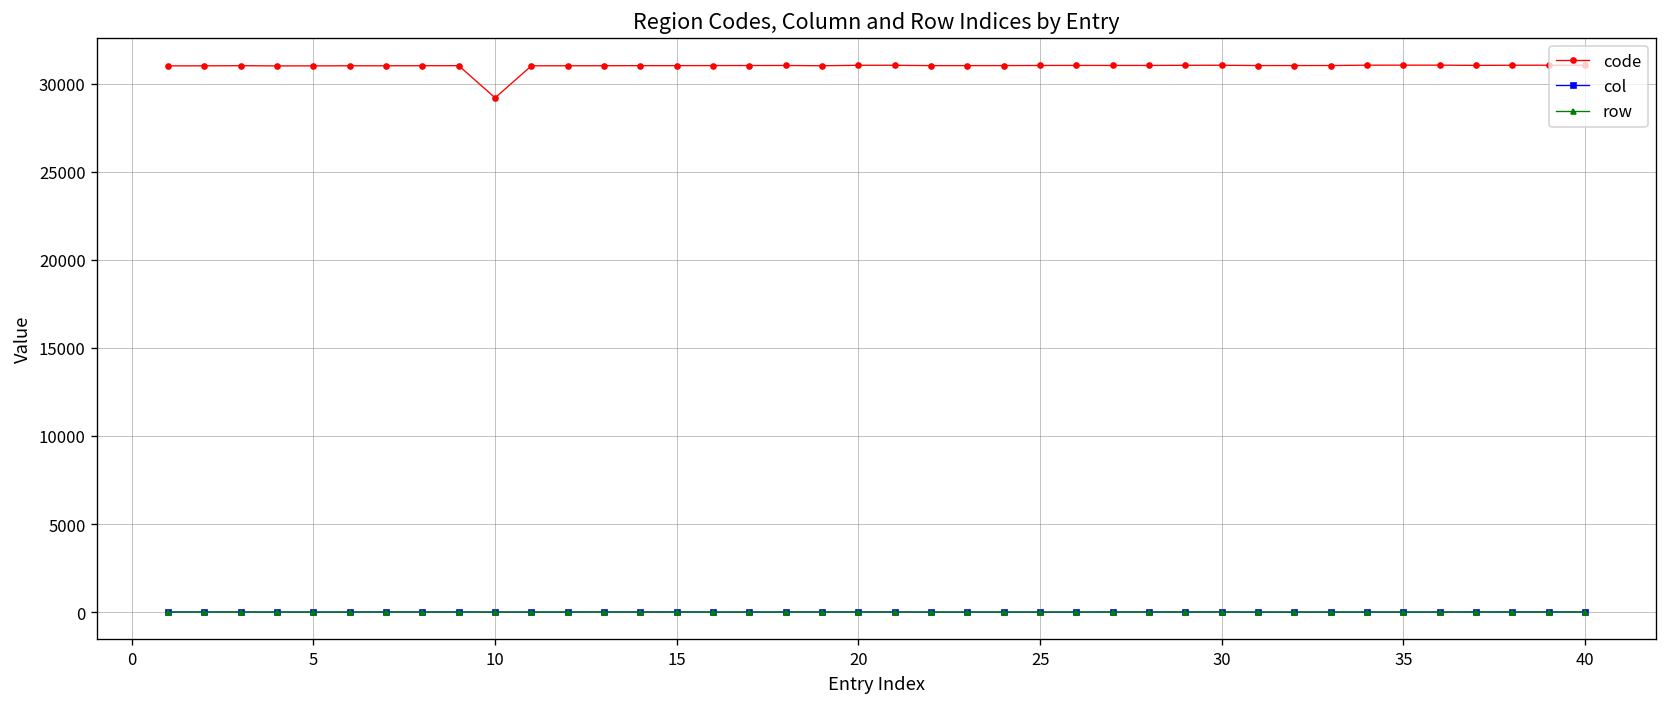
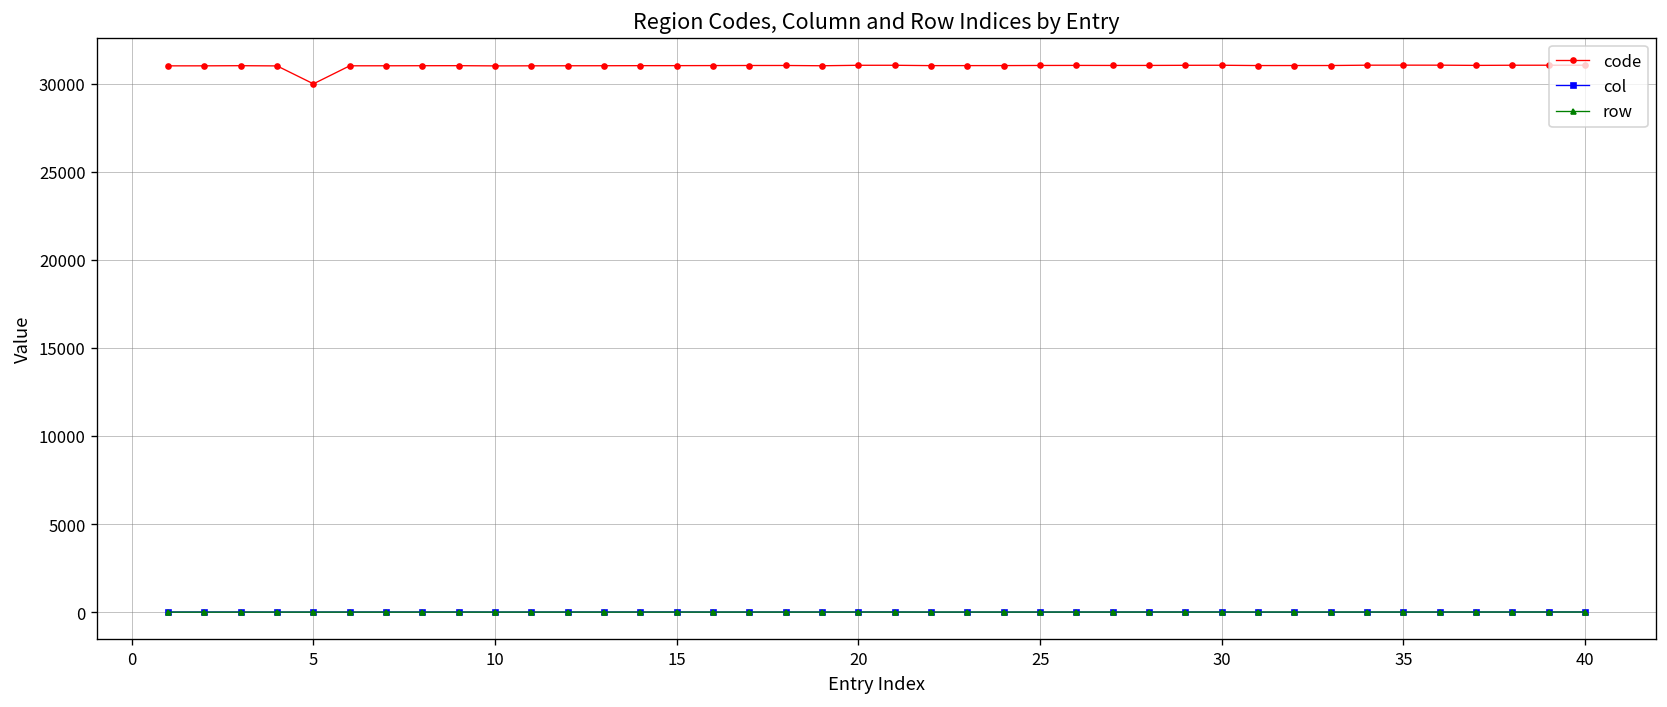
code, 5: 31000 -> 30000
code, 10: 29200 -> 31000
